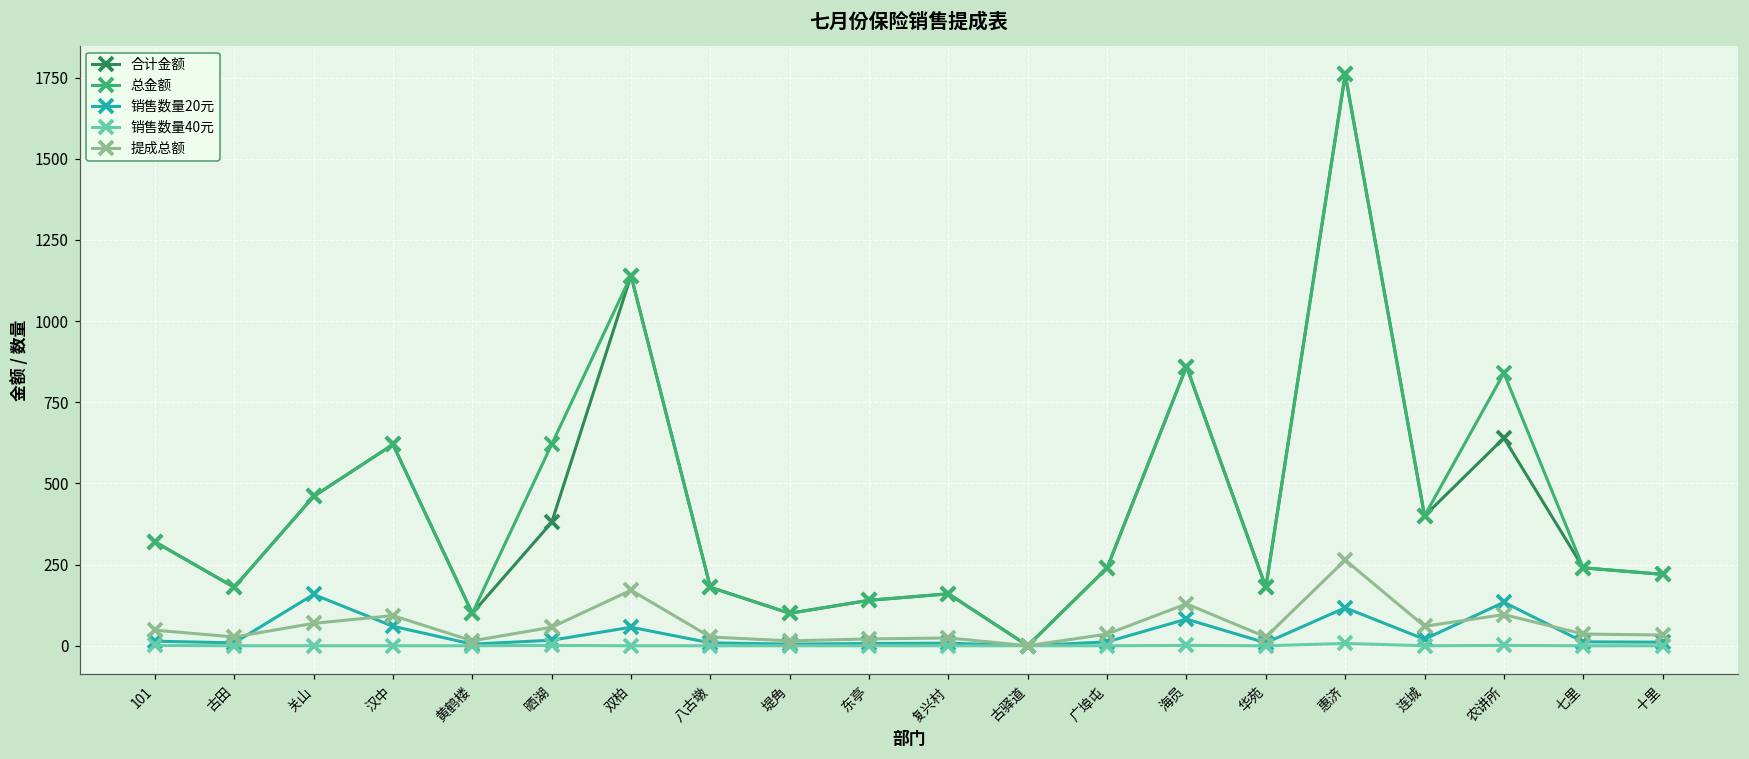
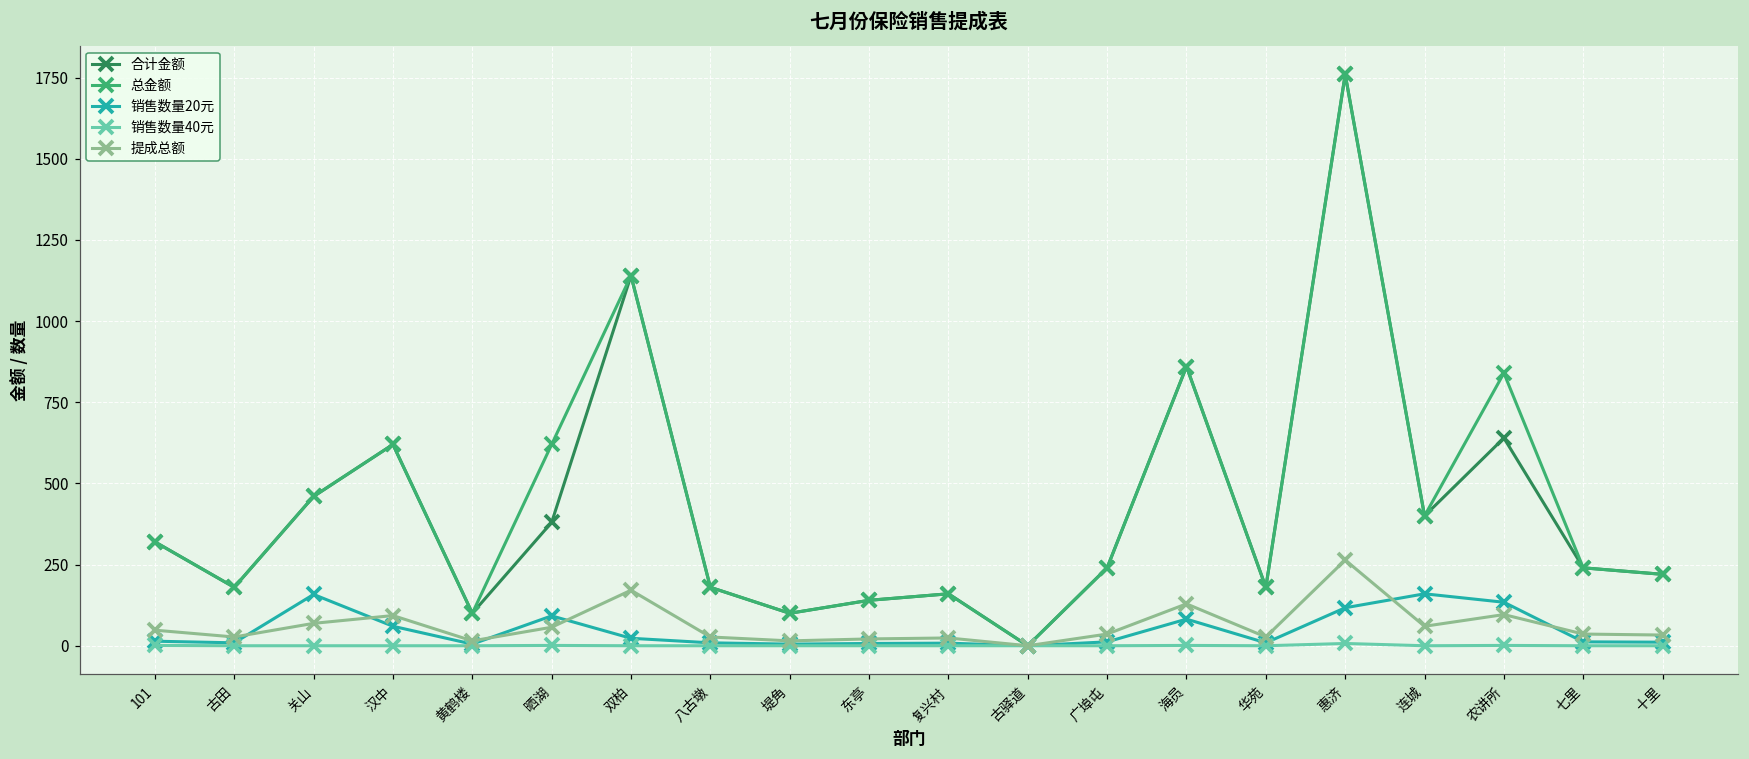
销售数量20元, 晒湖: 20 -> 90
销售数量20元, 双柏: 60 -> 20
销售数量20元, 连城: 20 -> 160
